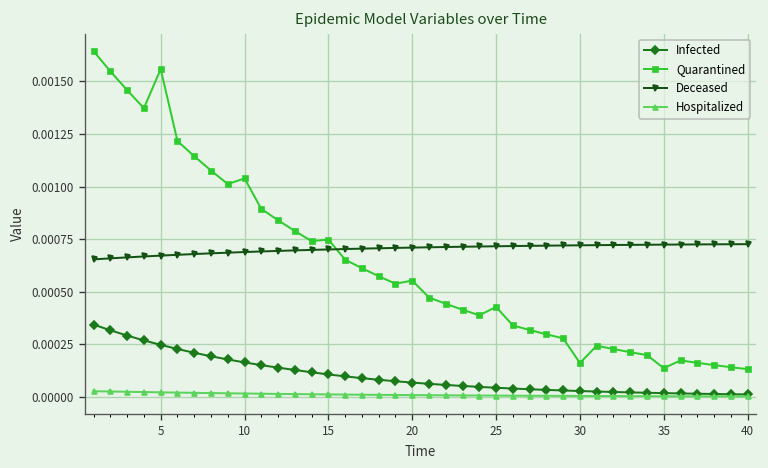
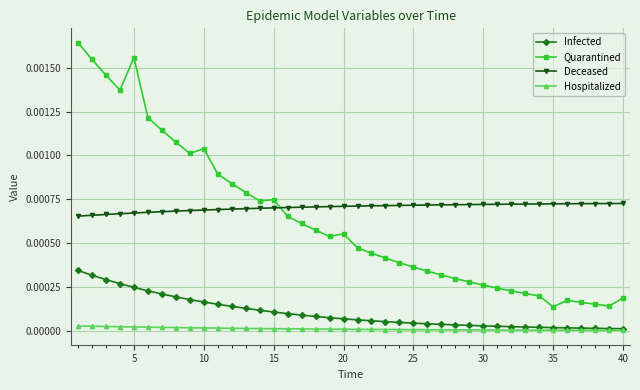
Quarantined, 25: 0.00043 -> 0.00036
Quarantined, 30: 0.00016 -> 0.00026
Quarantined, 40: 0.00013 -> 0.00019
